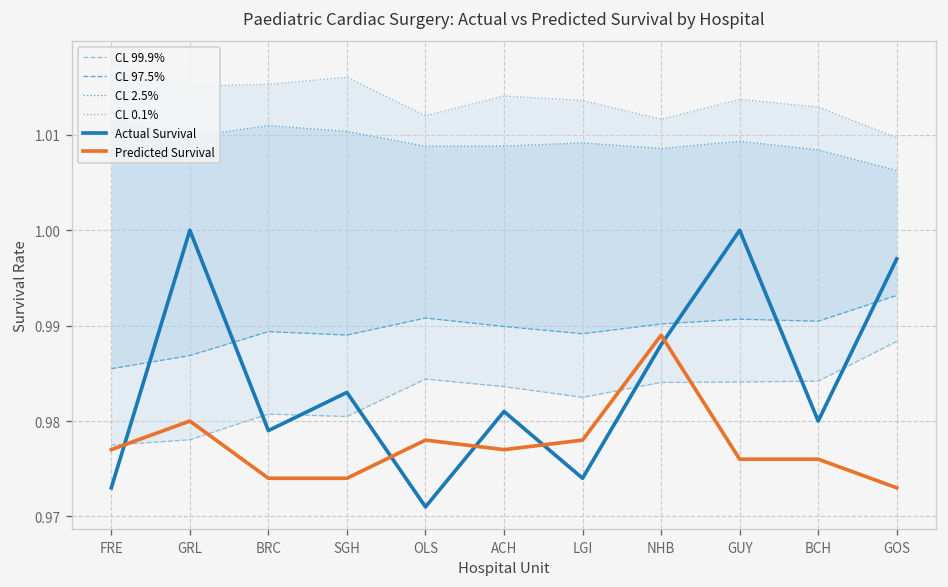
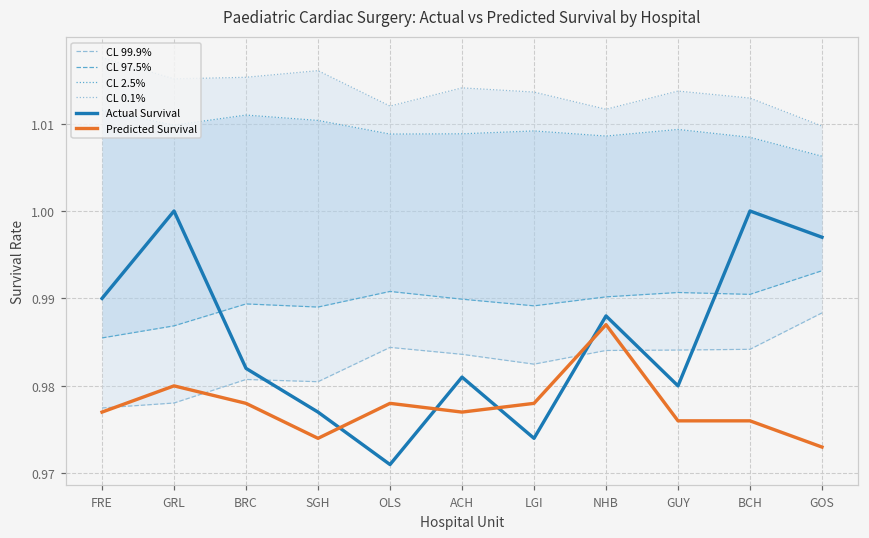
Actual Survival, FRE: 0.973 -> 0.990
Actual Survival, BRC: 0.979 -> 0.982
Predicted Survival, BRC: 0.974 -> 0.978
Actual Survival, SGH: 0.983 -> 0.977
Predicted Survival, NHB: 0.989 -> 0.987
Actual Survival, GUY: 1.00 -> 0.98
Actual Survival, BCH: 0.98 -> 1.00
